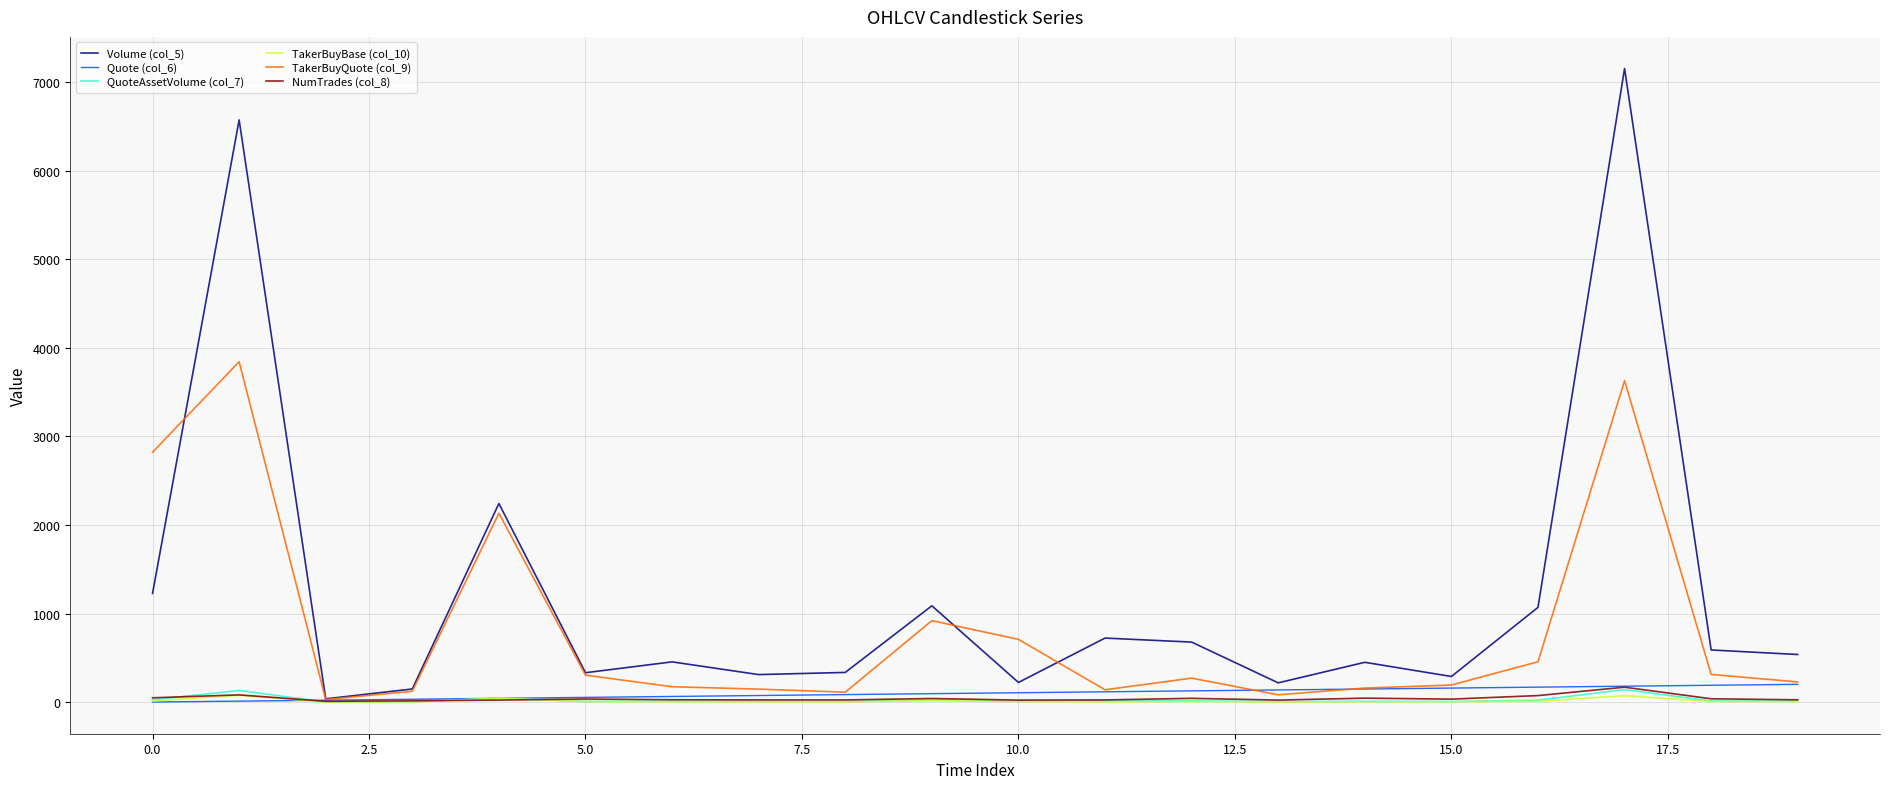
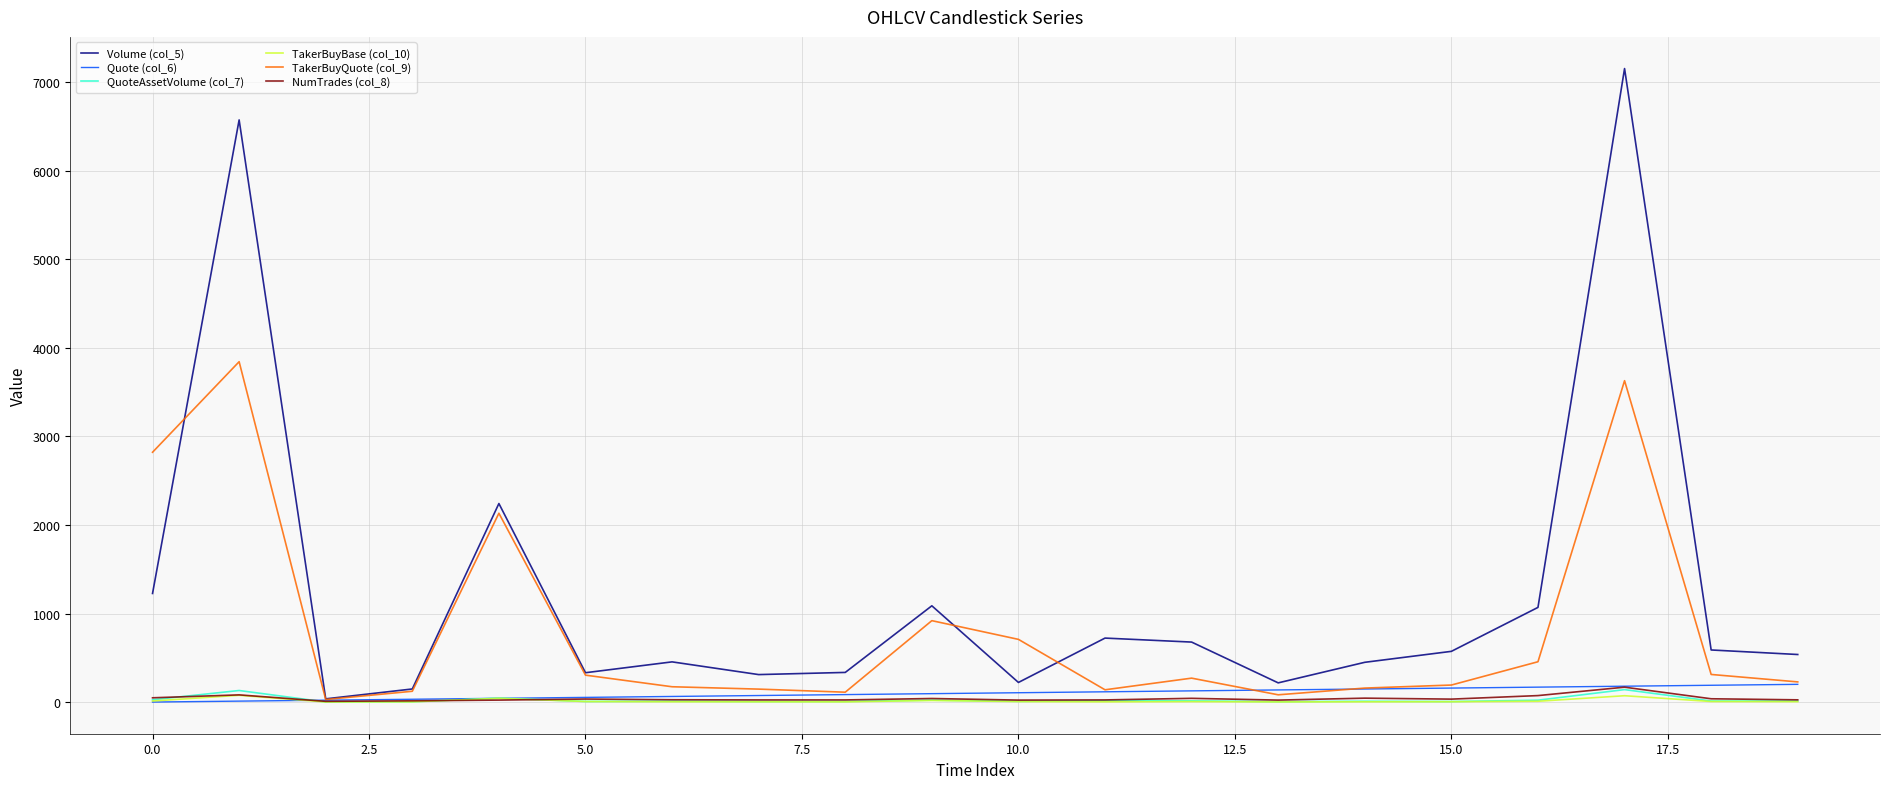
Volume (col_5), 15.0: 300 -> 600
